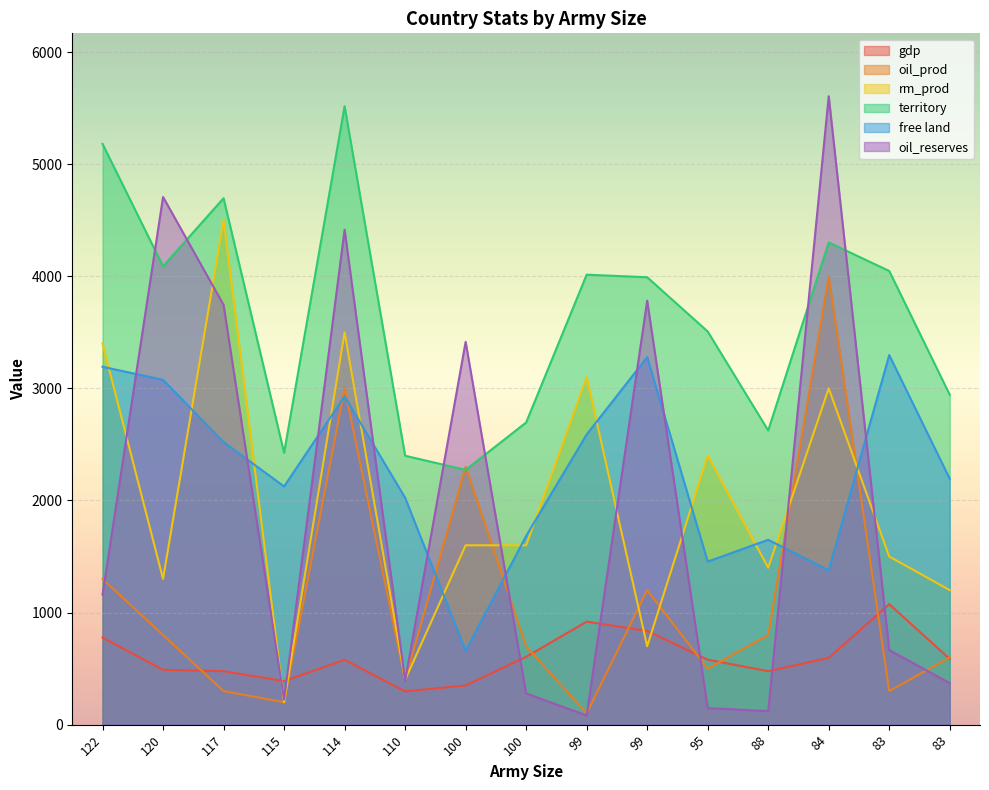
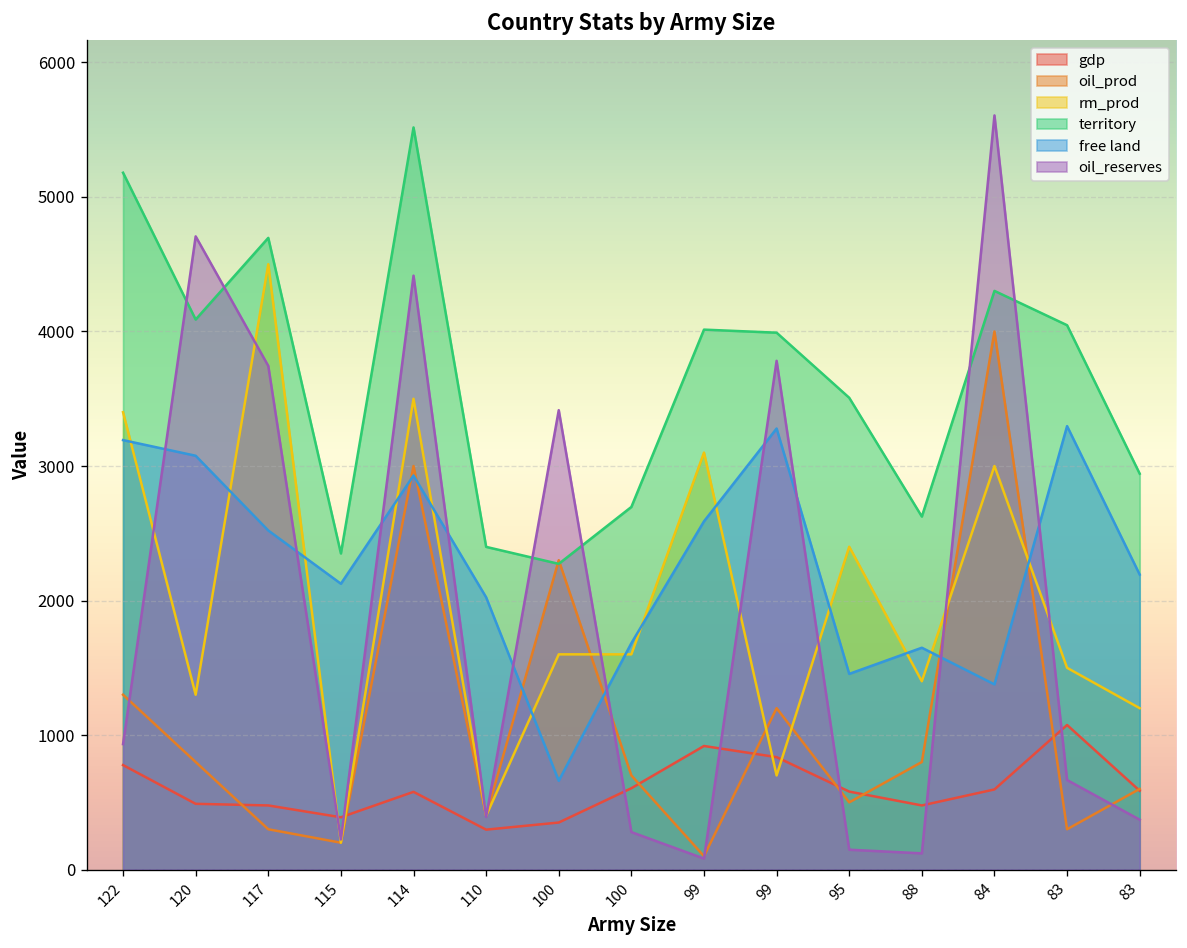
oil_reserves, 122: 1160 -> 930
territory, 115: 2420 -> 2350
